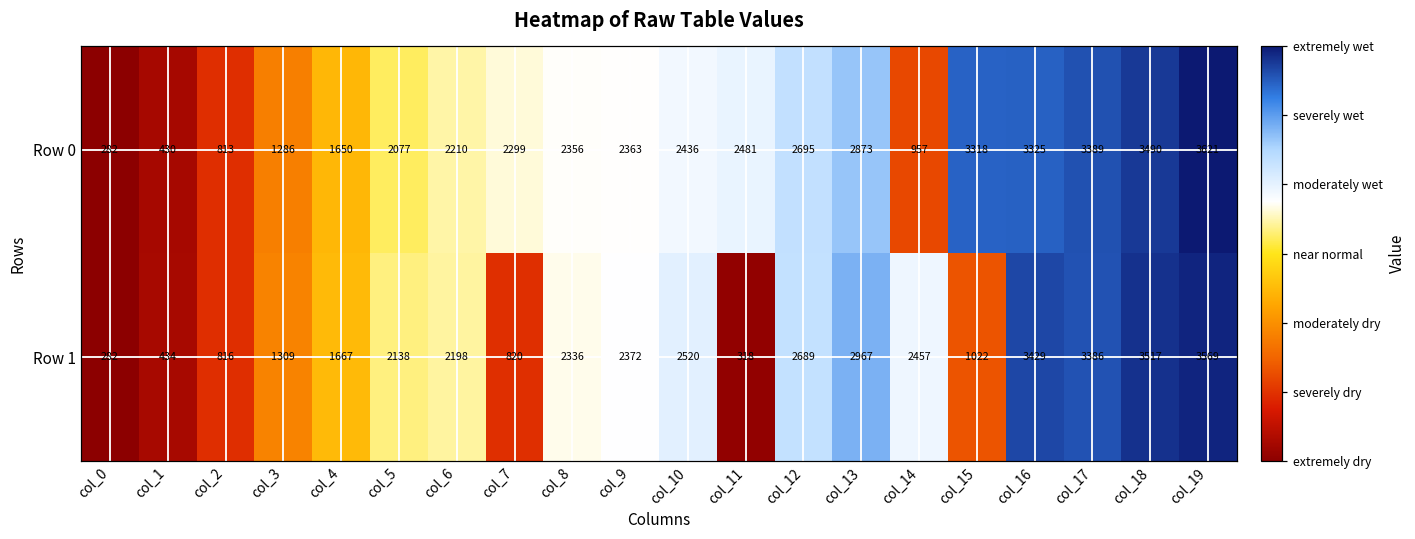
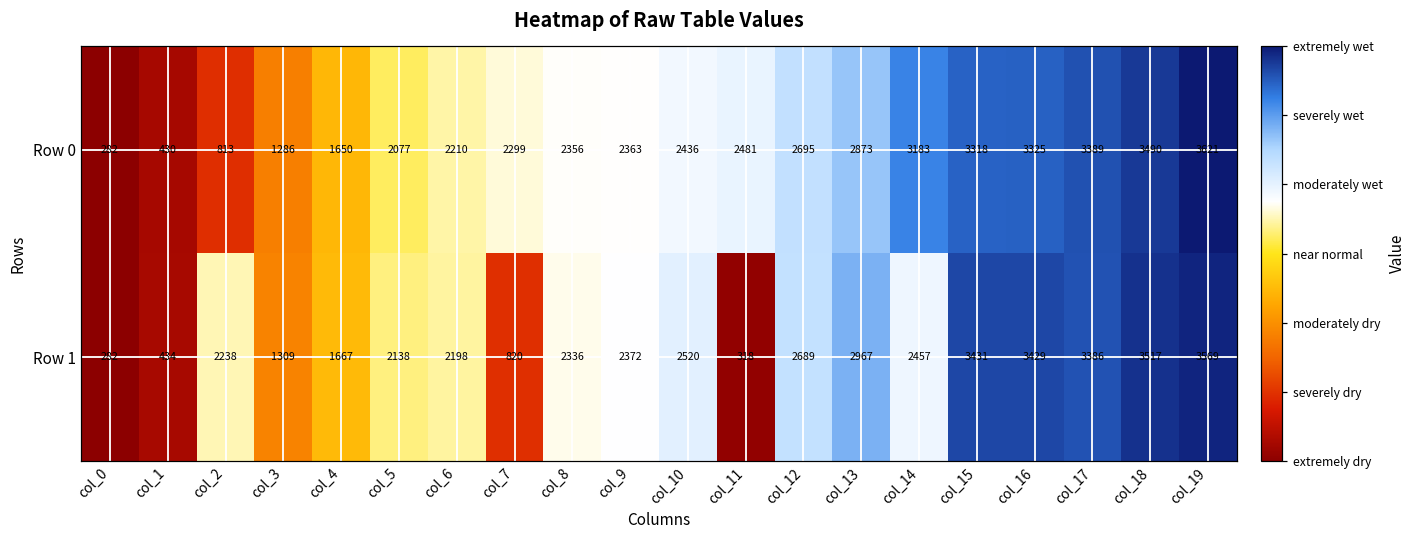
Row 0, col_14: 957 -> 3183
Row 1, col_2: 816 -> 2238
Row 1, col_15: 1022 -> 3431
